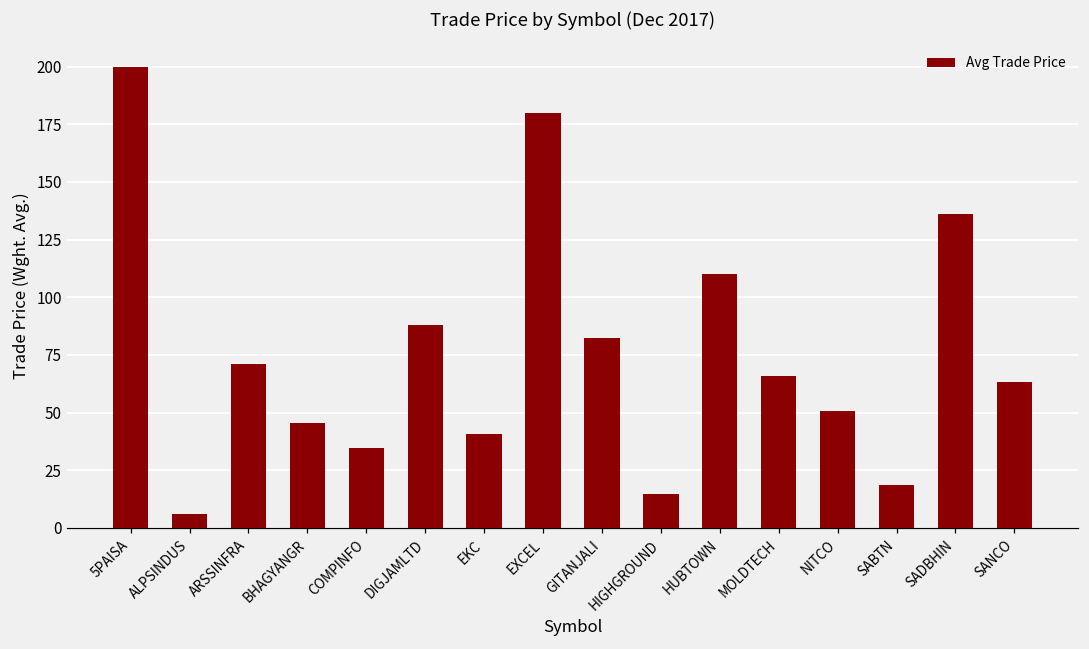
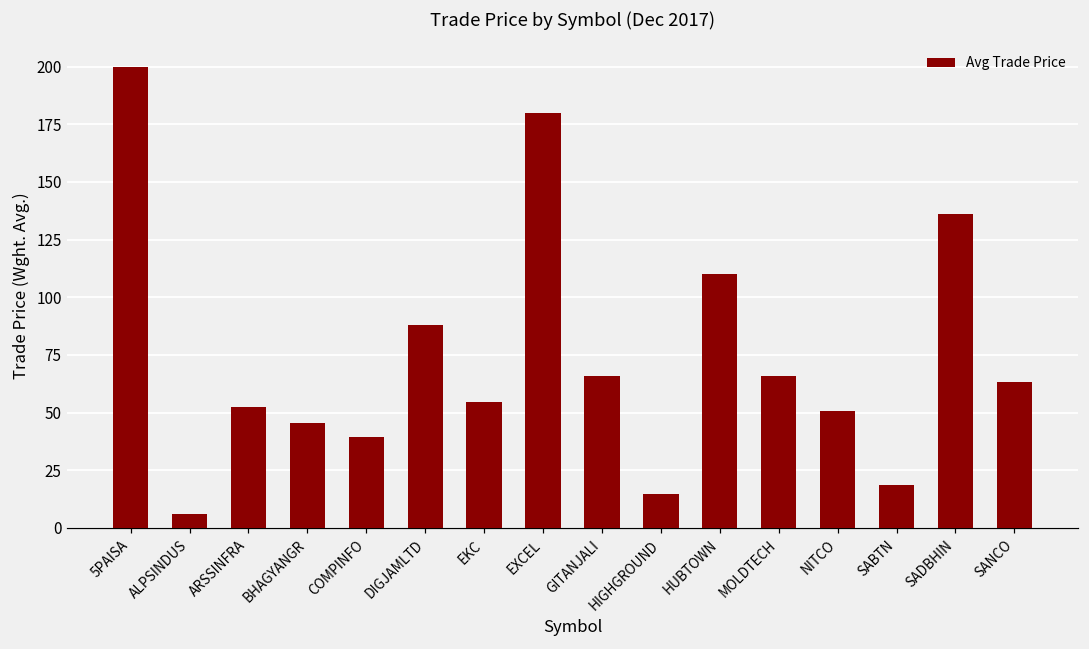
ARSSINFRA: 71 -> 52
COMPINFO: 35 -> 39
EKC: 41 -> 54
GITANJALI: 83 -> 66
